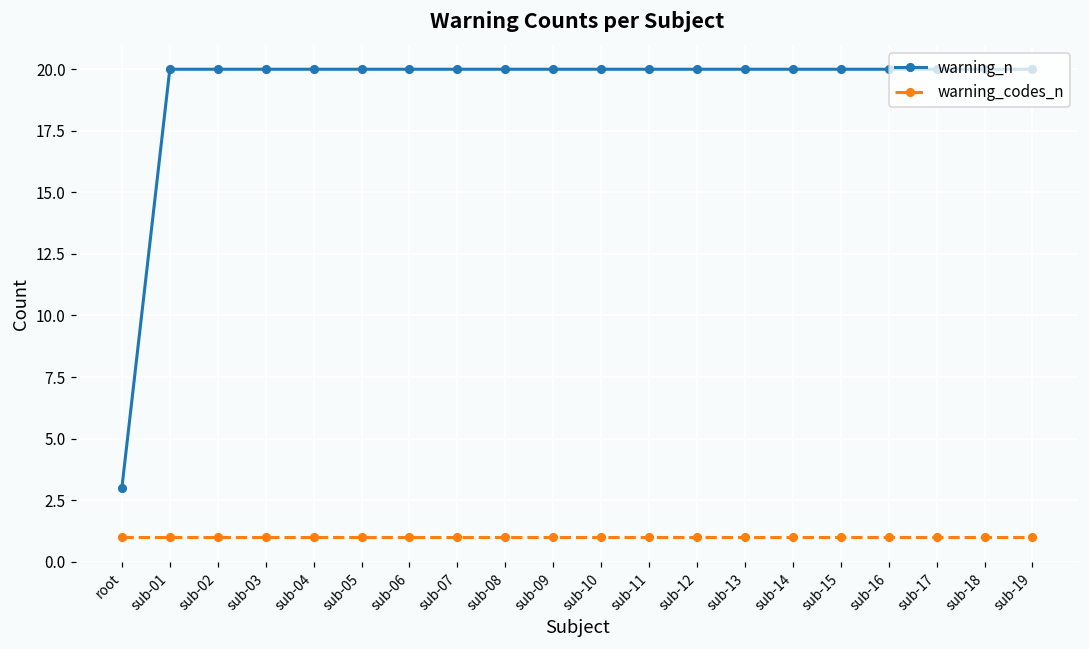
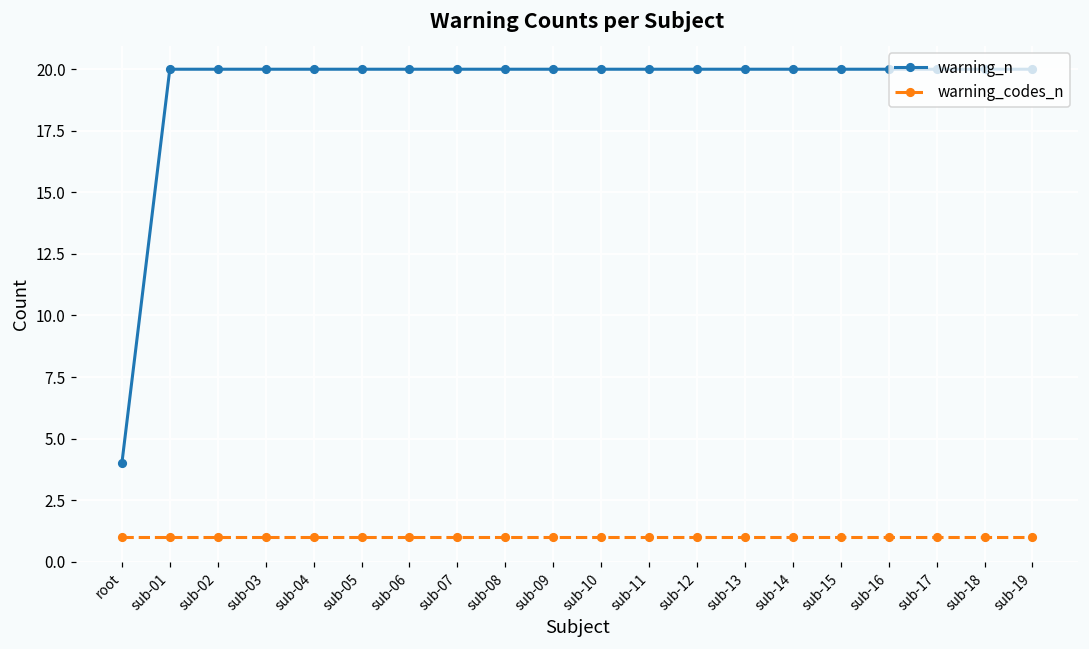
warning_n, root: 3 -> 4
